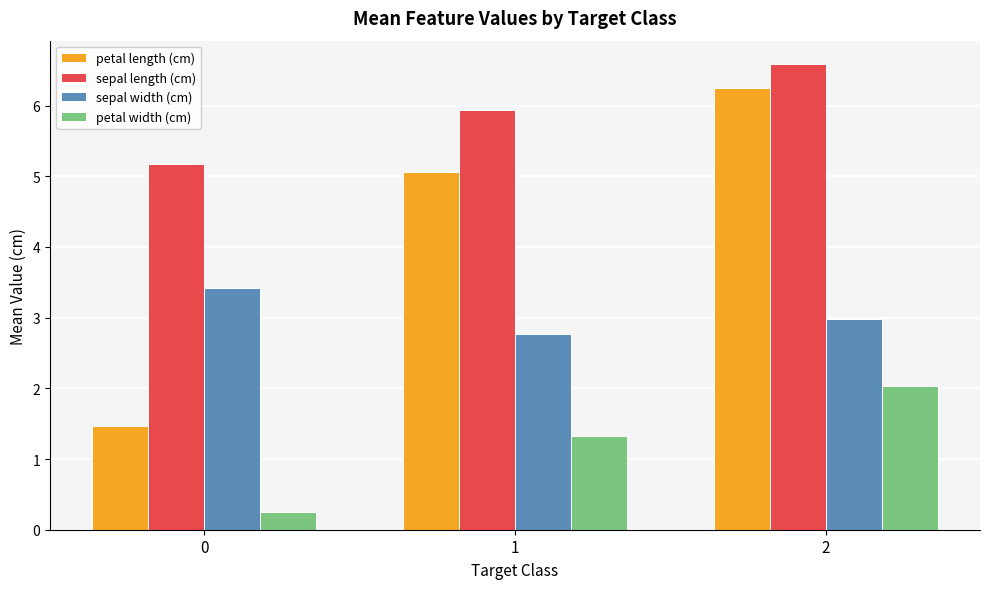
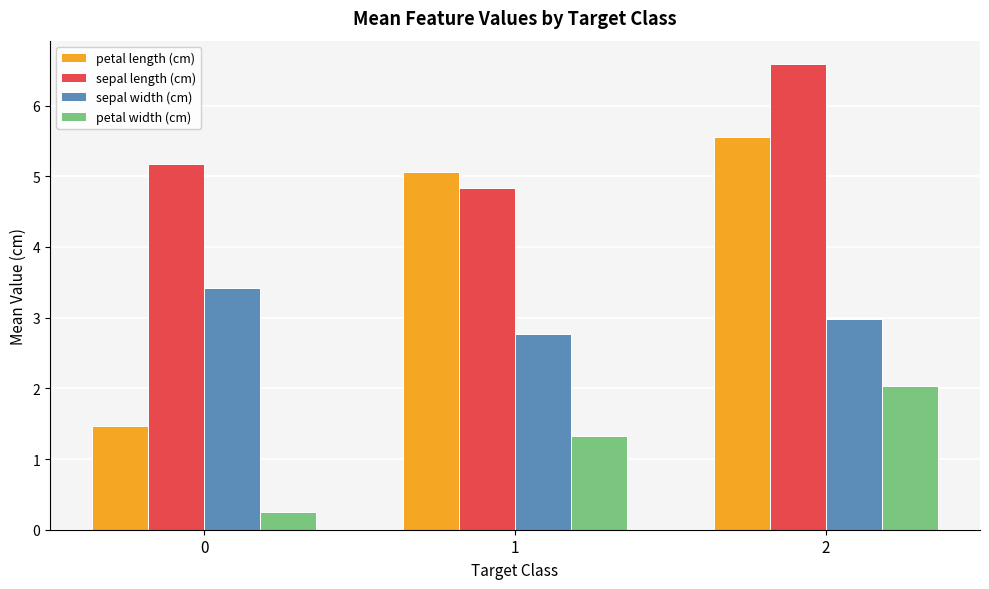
sepal length (cm), 1: 5.9 -> 4.8
petal length (cm), 2: 6.2 -> 5.6
